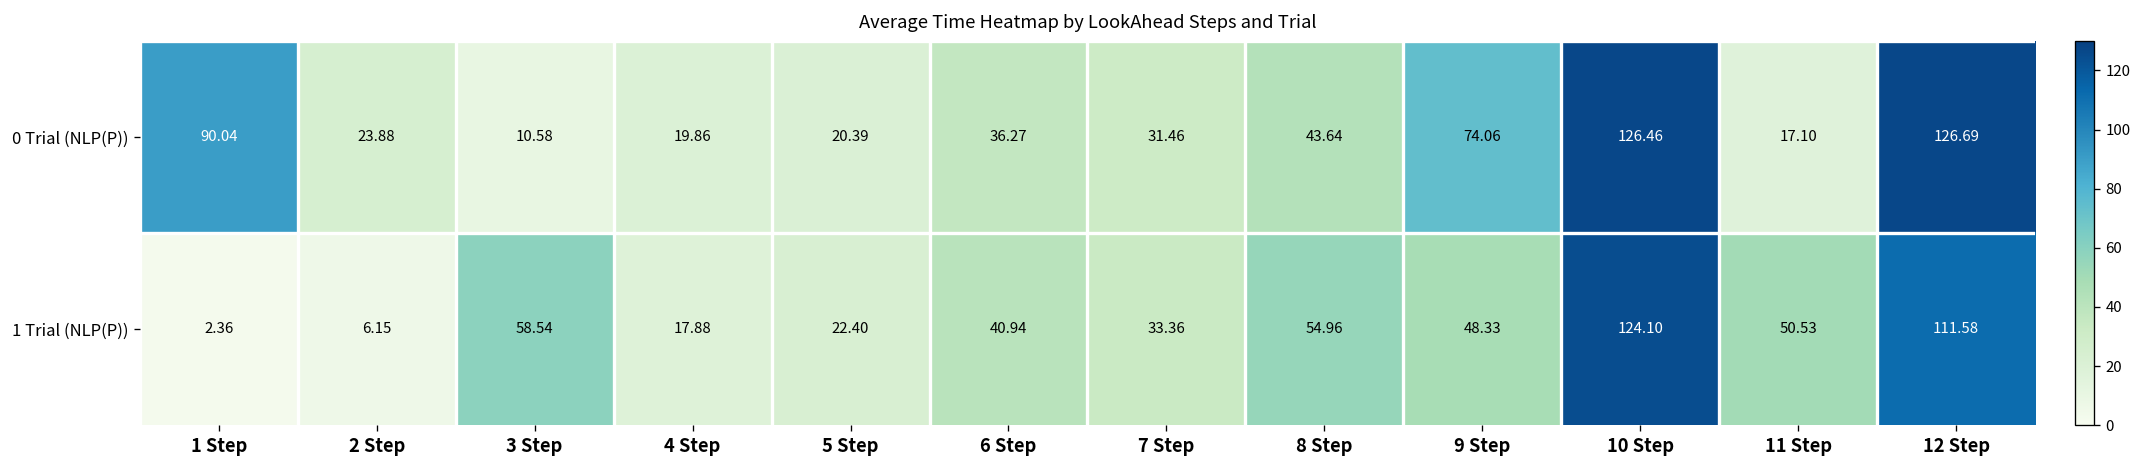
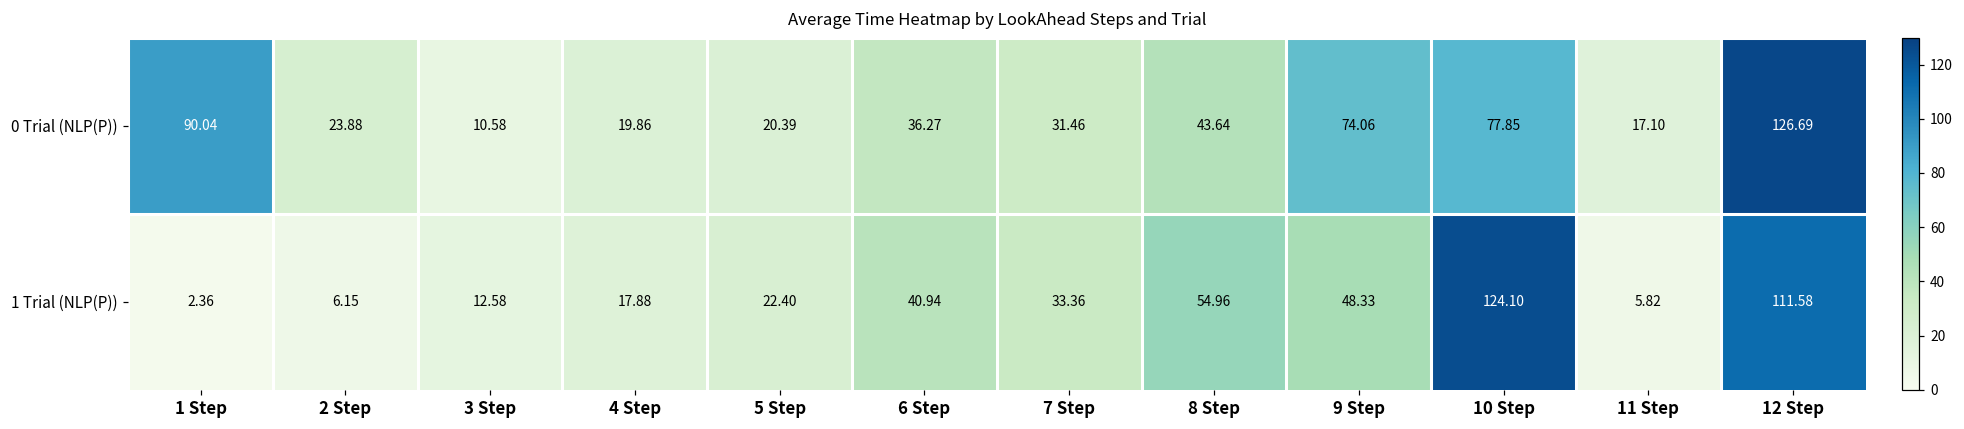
0 Trial (NLP(P)), 10 Step: 126.46 -> 77.85
1 Trial (NLP(P)), 3 Step: 58.54 -> 12.58
1 Trial (NLP(P)), 11 Step: 50.53 -> 5.82
